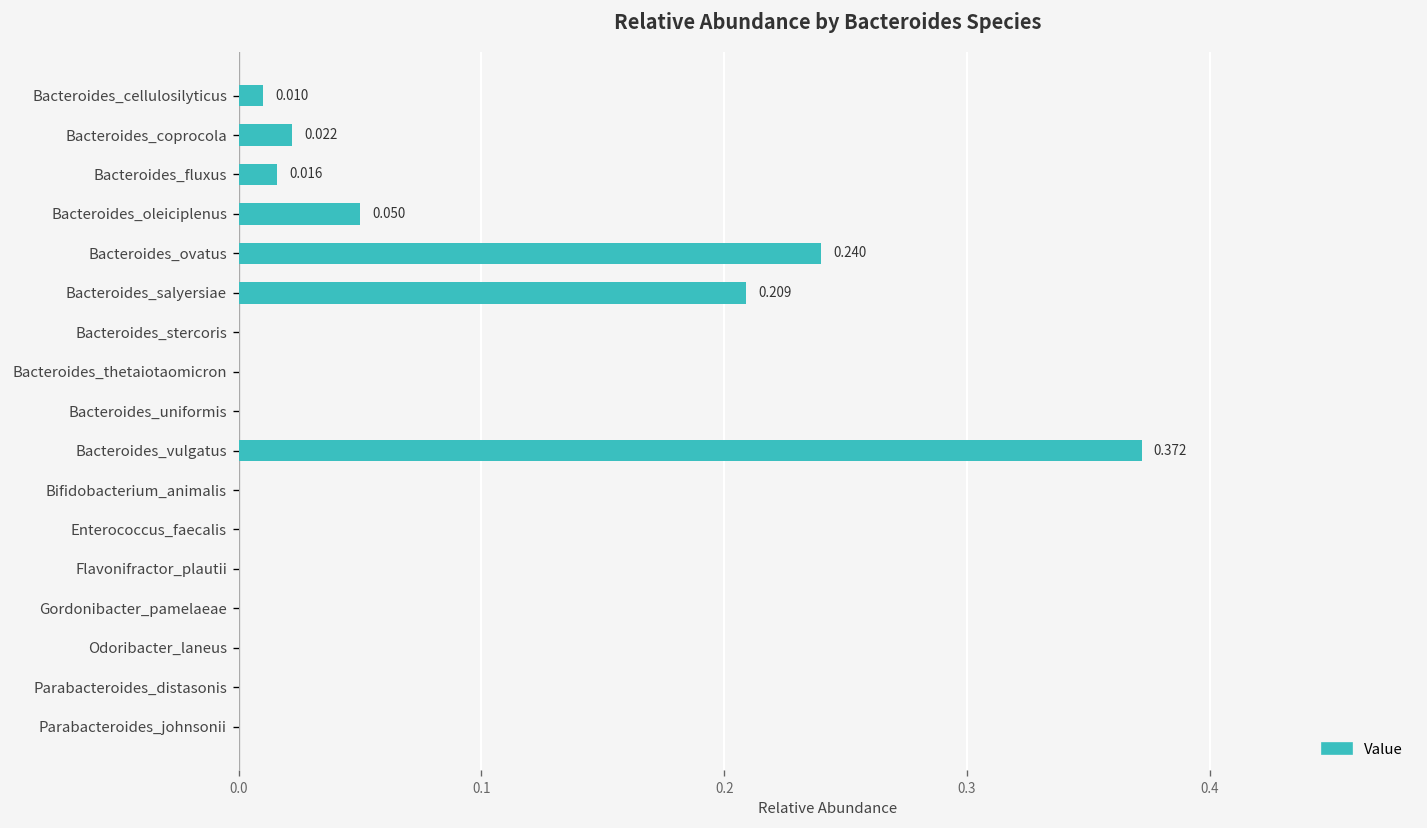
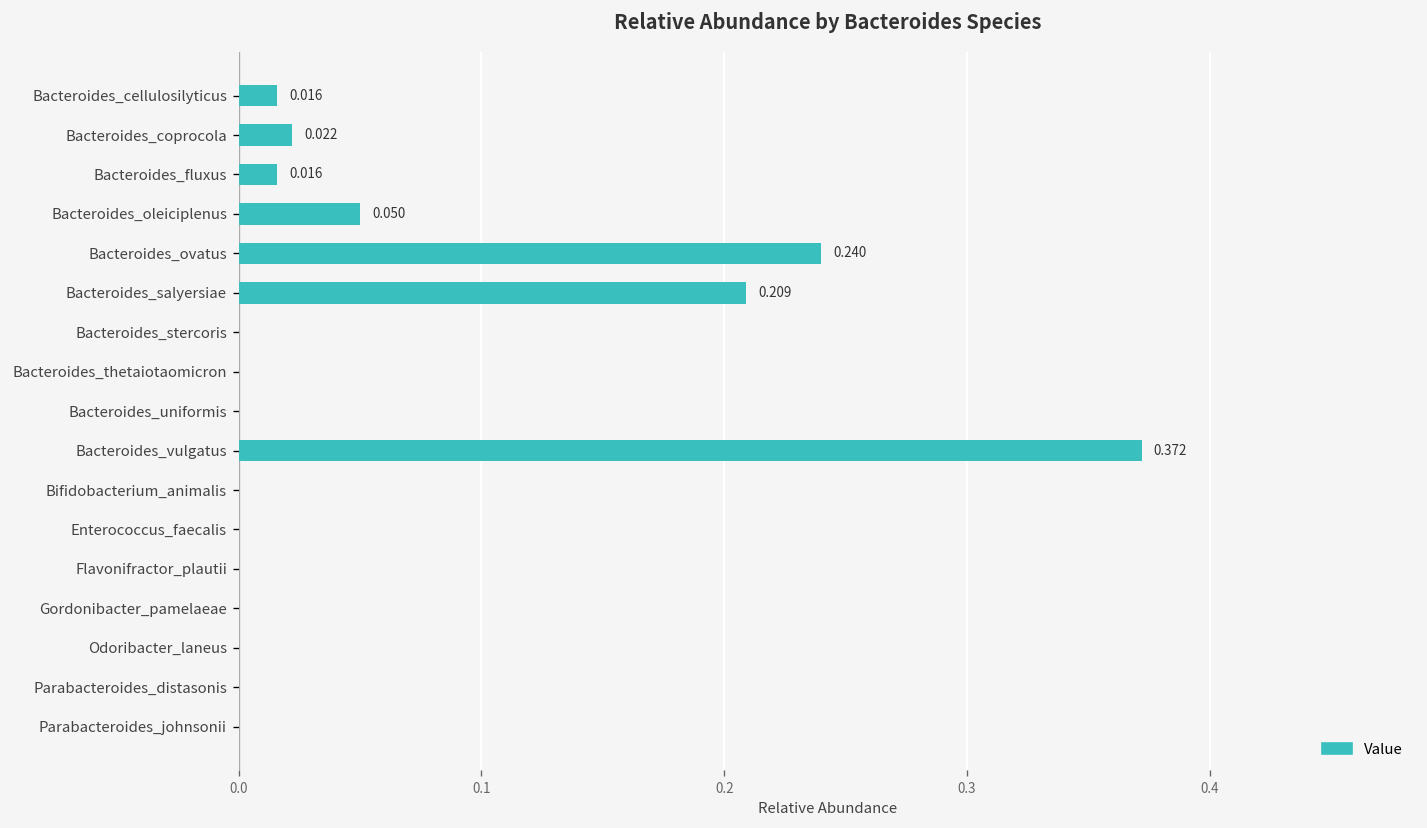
Bacteroides_cellulosilyticus: 0.010 -> 0.016
